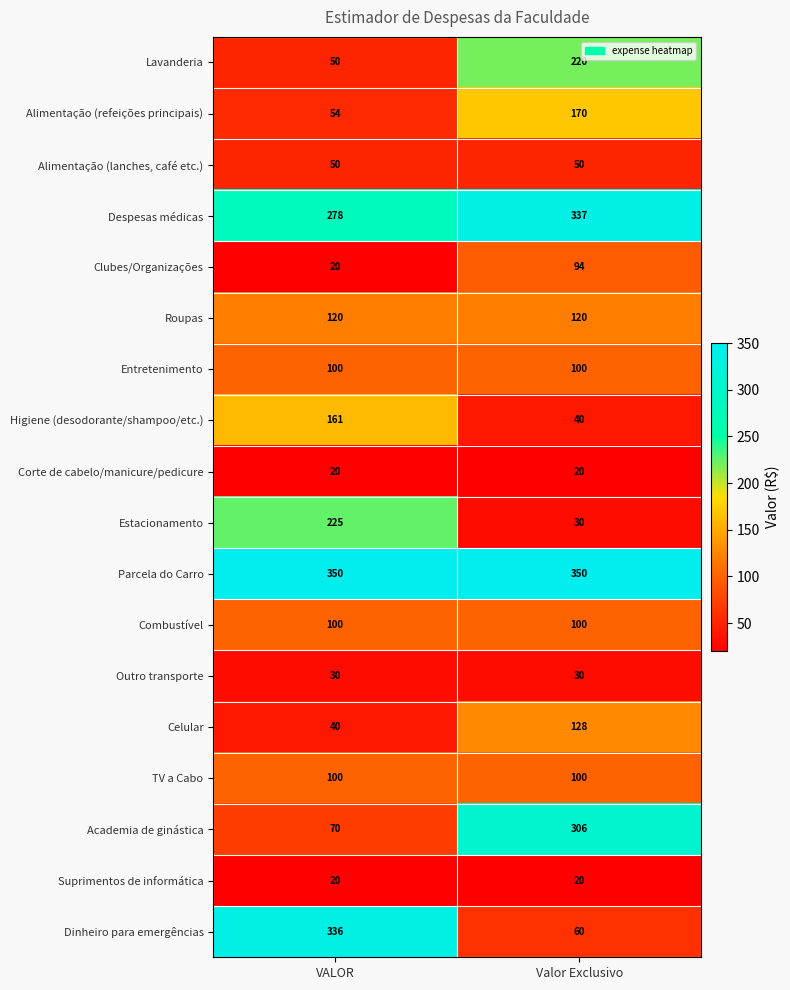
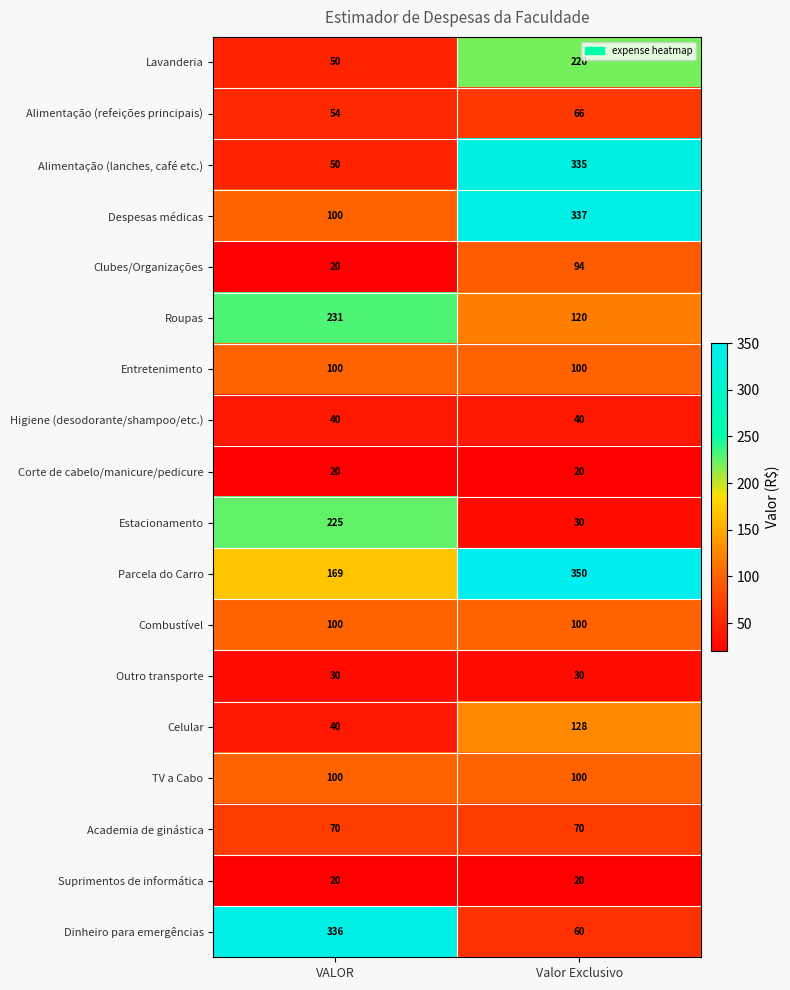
Alimentação (refeições principais), Valor Exclusivo: 170 -> 66
Alimentação (lanches, café etc.), Valor Exclusivo: 50 -> 335
Despesas médicas, VALOR: 278 -> 100
Roupas, VALOR: 120 -> 231
Higiene (desodorante/shampoo/etc.), VALOR: 161 -> 40
Parcela do Carro, VALOR: 350 -> 169
Academia de ginástica, Valor Exclusivo: 306 -> 70
